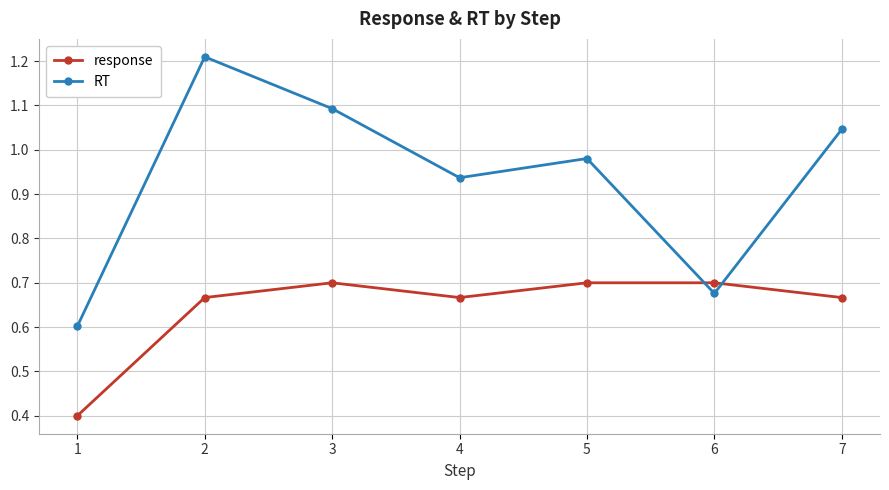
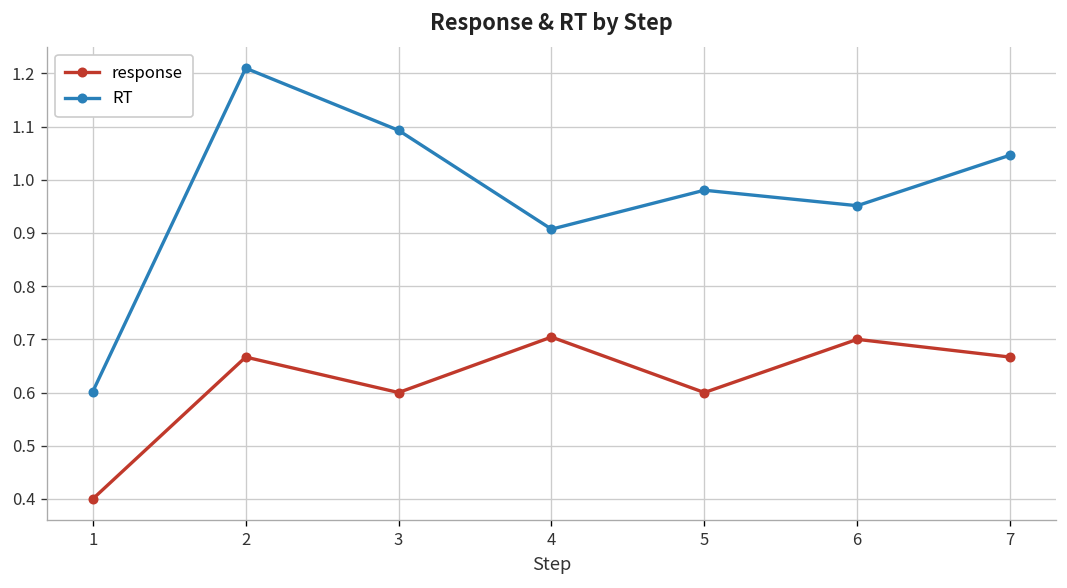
response, 3: 0.7 -> 0.6
response, 4: 0.67 -> 0.70
RT, 4: 0.94 -> 0.91
response, 5: 0.7 -> 0.6
RT, 6: 0.68 -> 0.95
